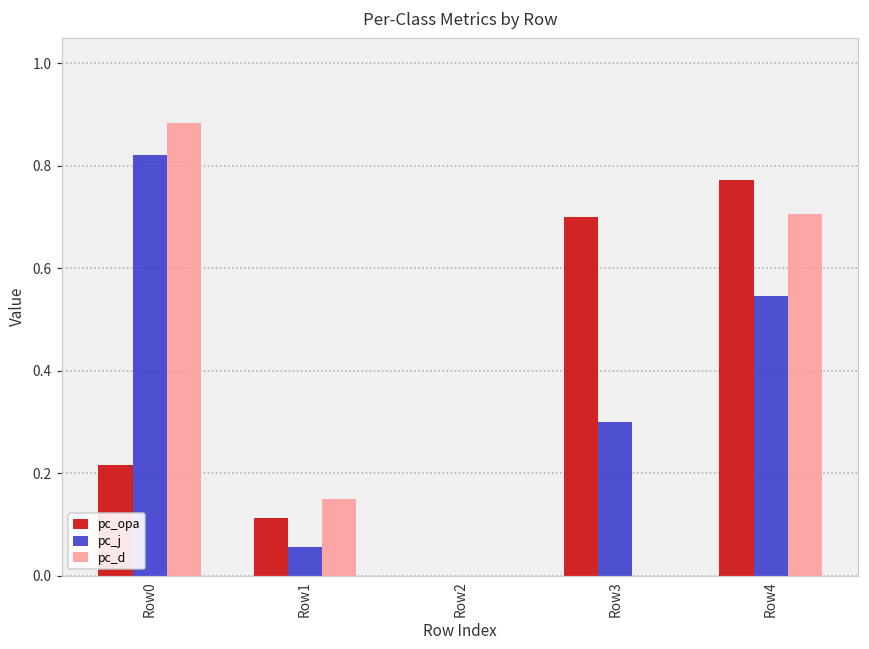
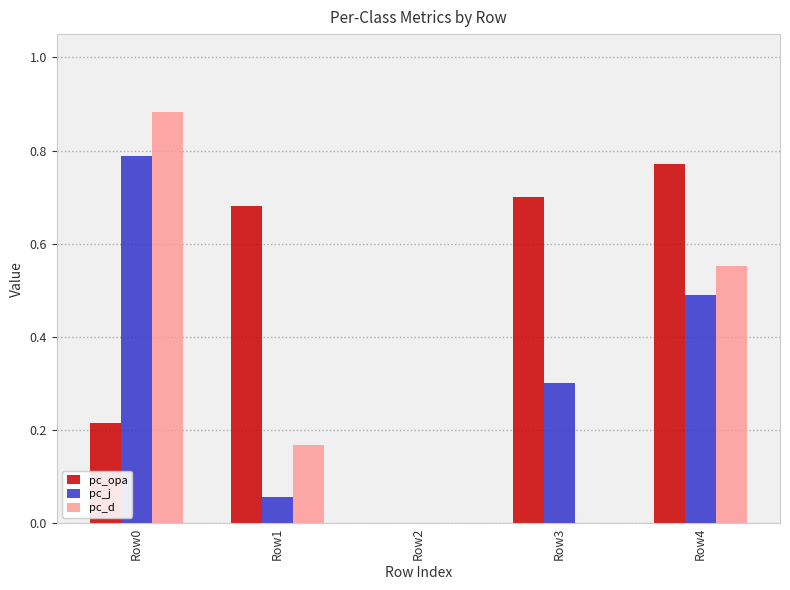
pc_j, Row0: 0.82 -> 0.79
pc_opa, Row1: 0.11 -> 0.68
pc_d, Row1: 0.15 -> 0.17
pc_j, Row4: 0.55 -> 0.49
pc_d, Row4: 0.71 -> 0.55
